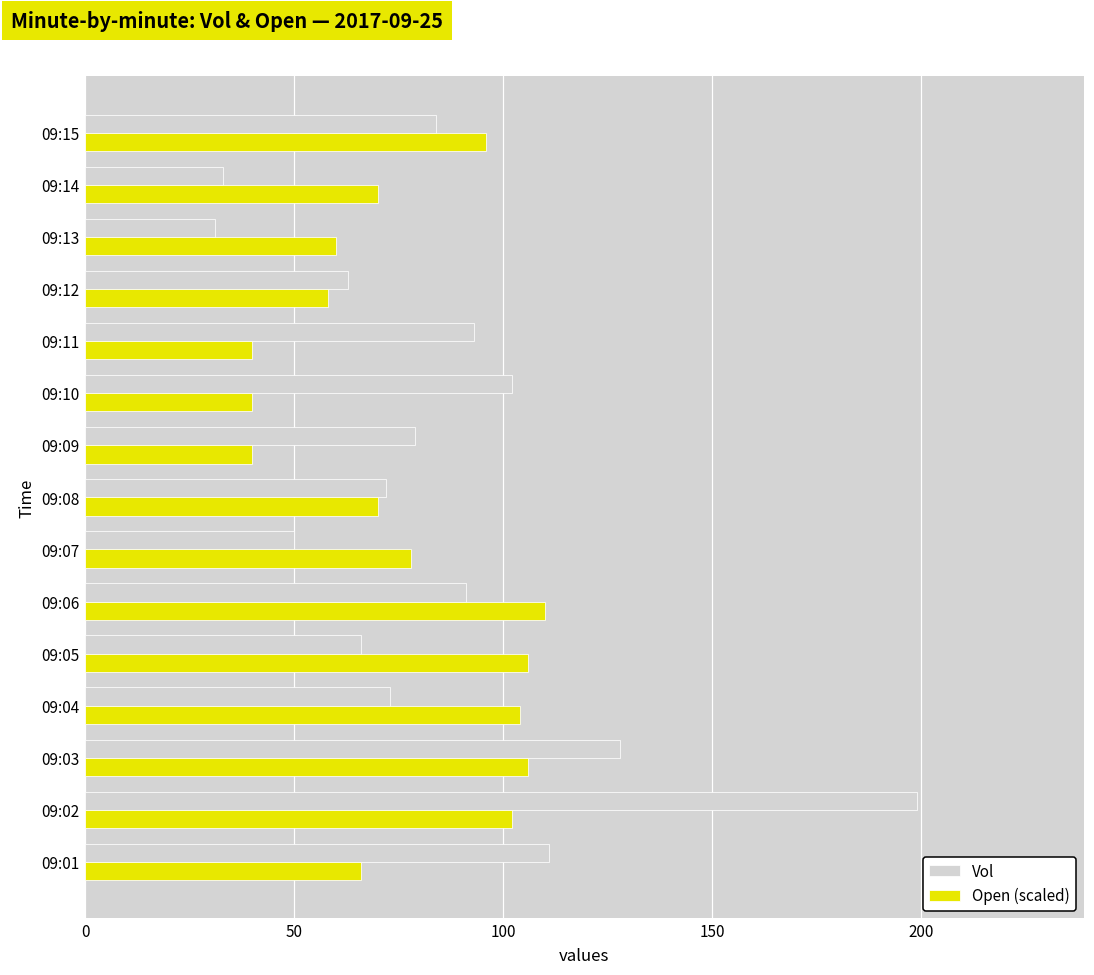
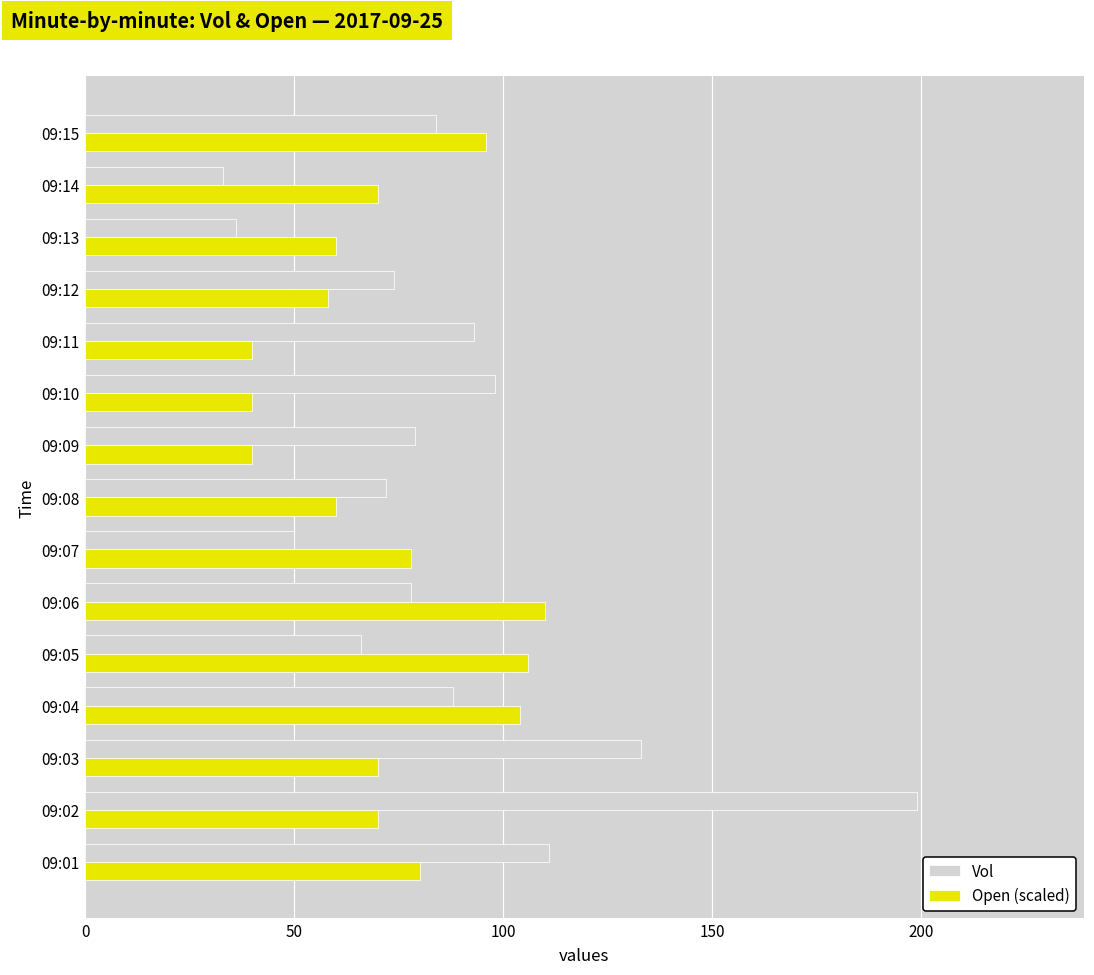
Vol, 09:13: 31 -> 36
Vol, 09:12: 63 -> 74
Vol, 09:10: 102 -> 98
Open (scaled), 09:08: 70 -> 60
Vol, 09:06: 91 -> 78
Vol, 09:04: 73 -> 88
Vol, 09:03: 128 -> 133
Open (scaled), 09:03: 106 -> 70
Open (scaled), 09:02: 102 -> 70
Open (scaled), 09:01: 66 -> 80
